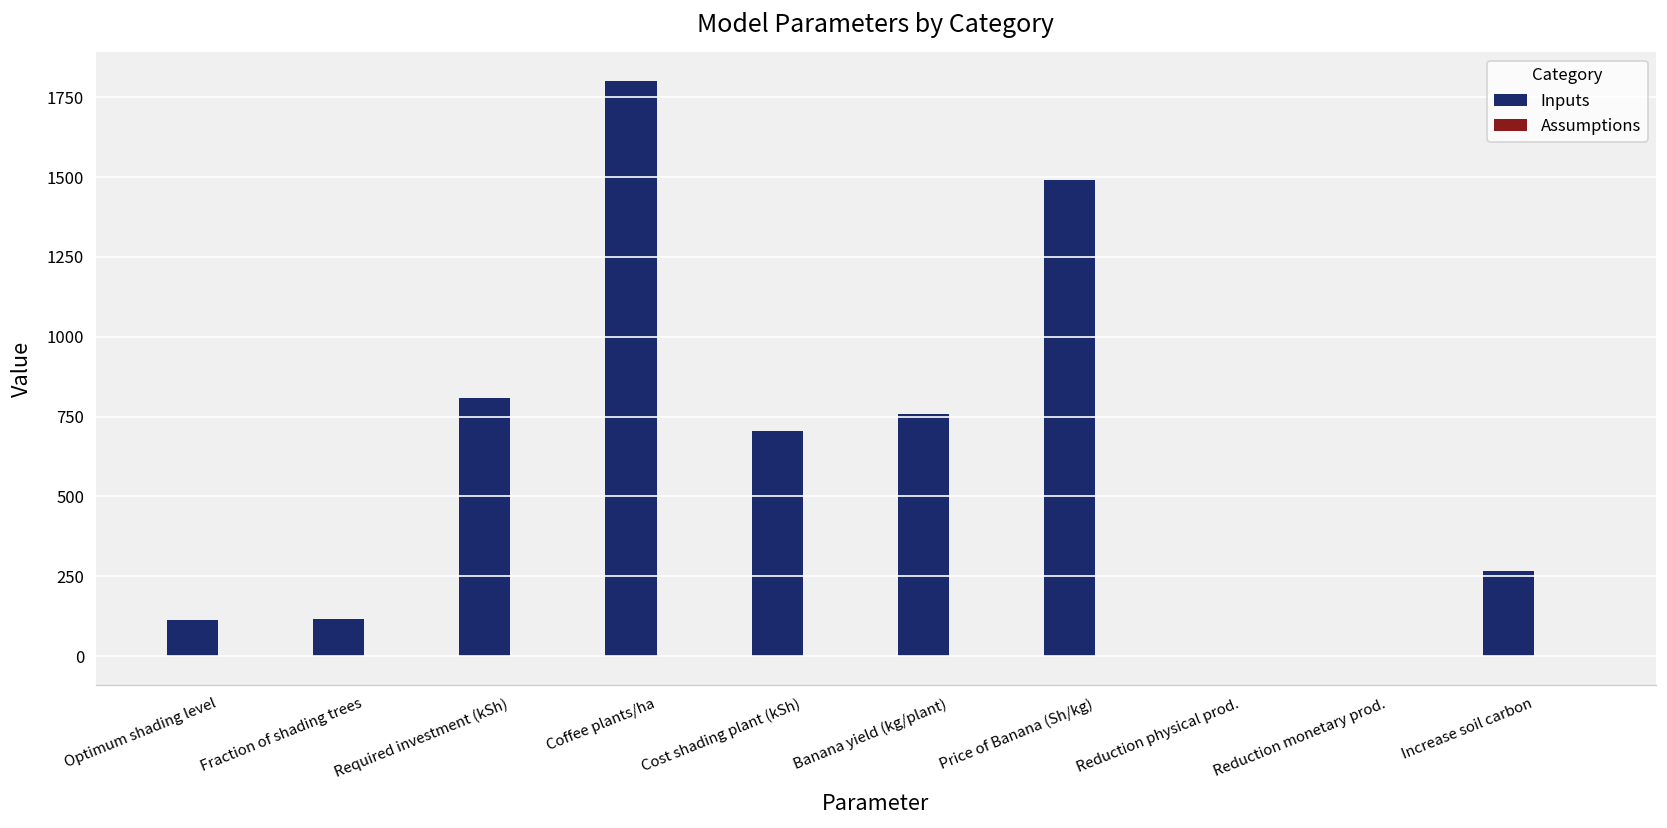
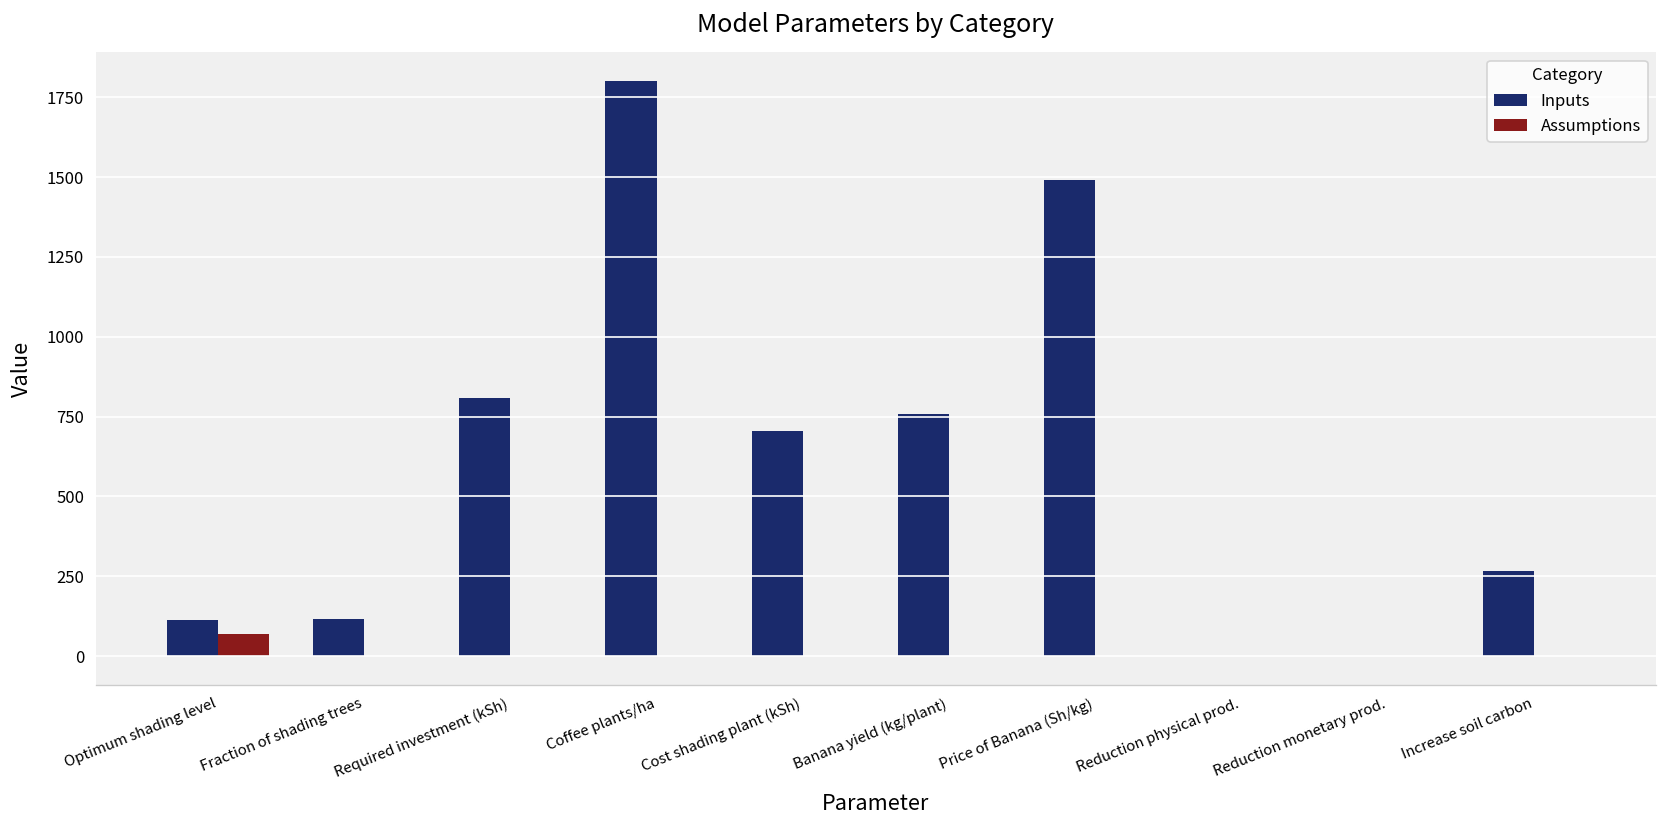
Assumptions, Optimum shading level: 0 -> 70
